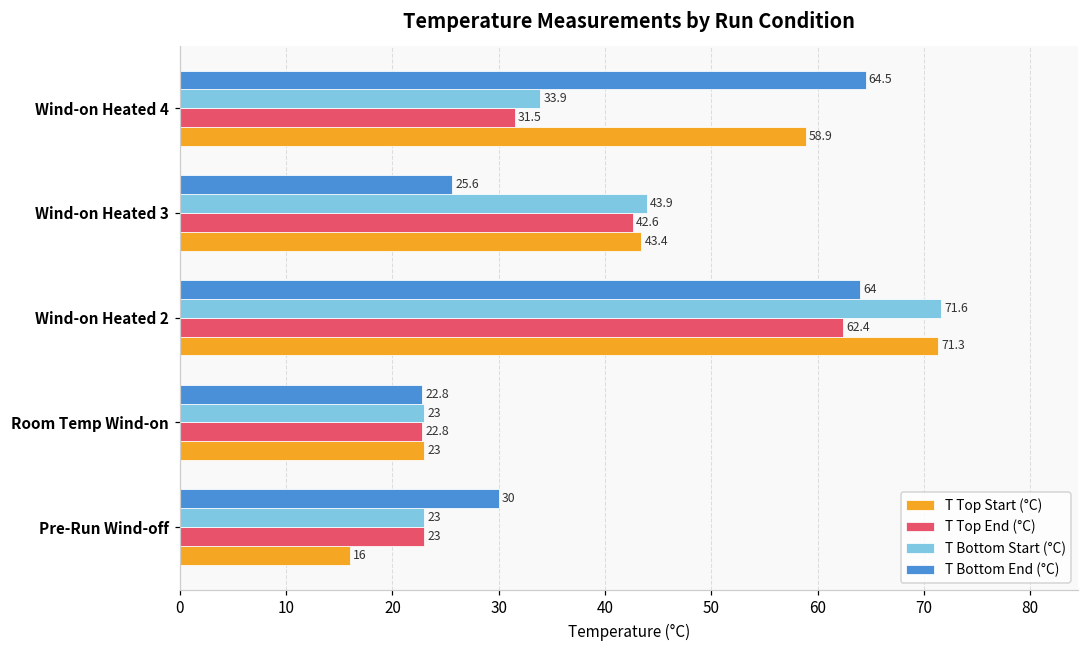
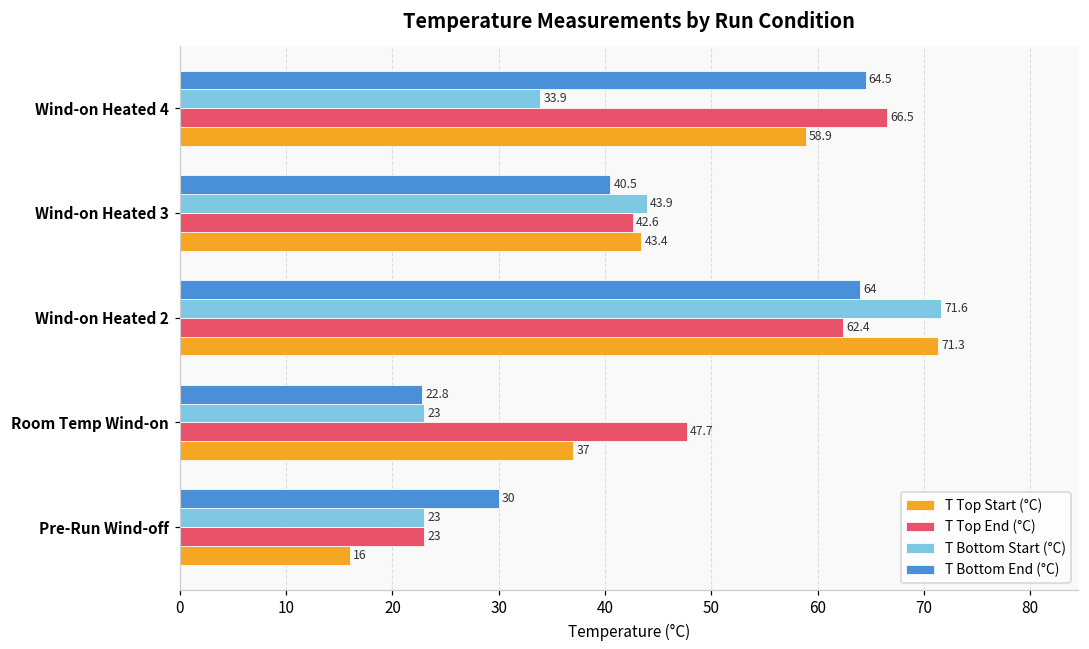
T Top End (°C), Wind-on Heated 4: 31.5 -> 66.5
T Bottom End (°C), Wind-on Heated 3: 25.6 -> 40.5
T Top End (°C), Room Temp Wind-on: 22.8 -> 47.7
T Top Start (°C), Room Temp Wind-on: 23 -> 37
